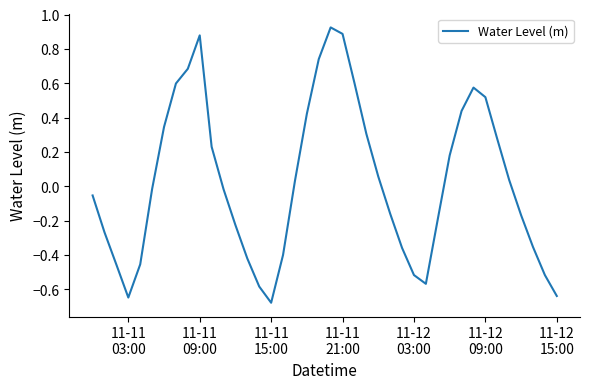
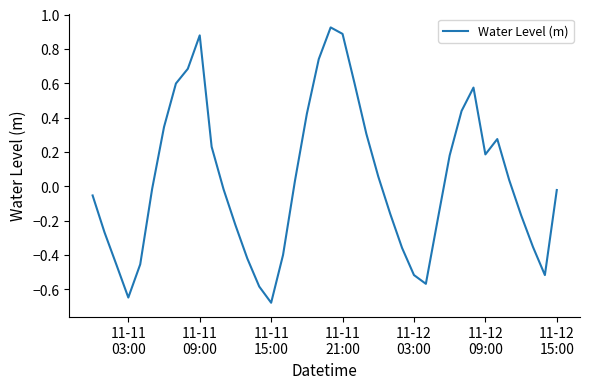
11-12 09:00: 0.52 -> 0.19
11-12 15:00: -0.64 -> -0.02
